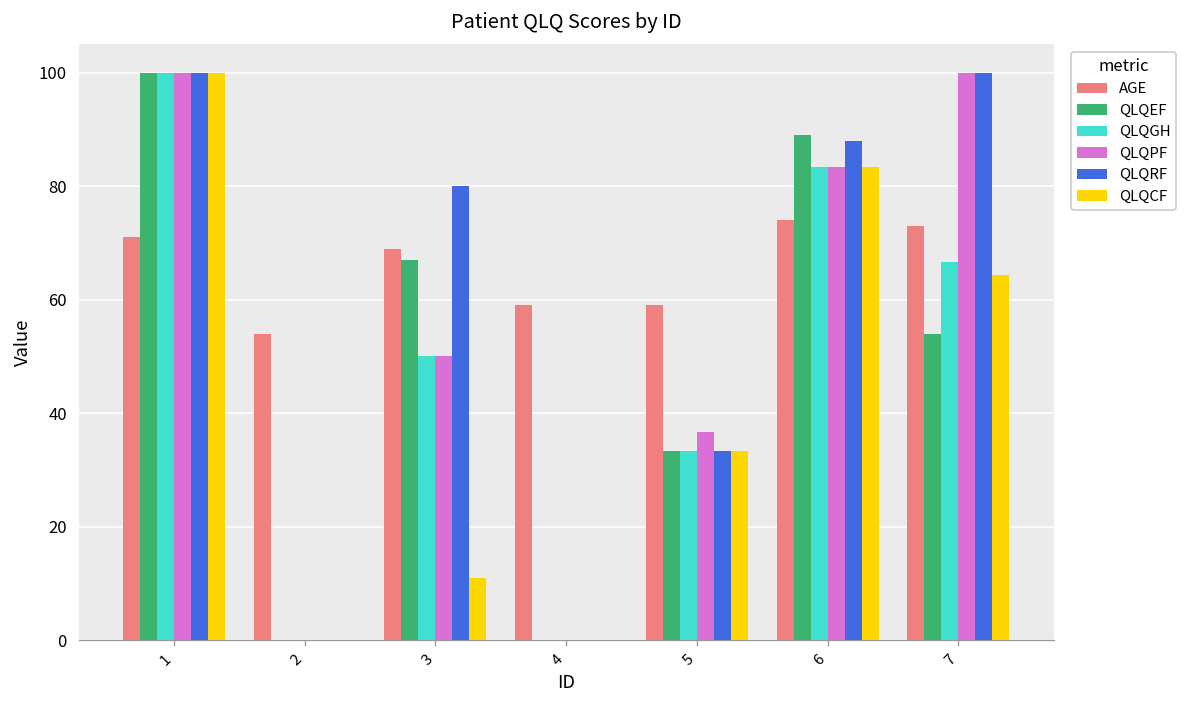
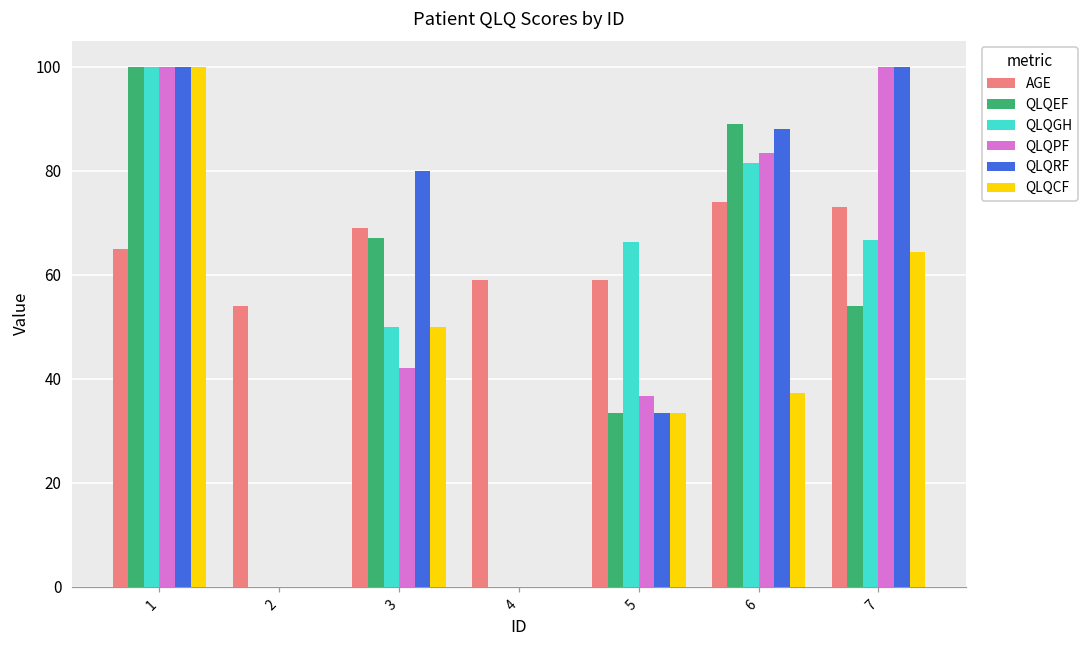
AGE, 1: 71 -> 65
QLQPF, 3: 50 -> 42
QLQCF, 3: 11 -> 50
QLQGH, 5: 33 -> 66
QLQGH, 6: 83 -> 81
QLQCF, 6: 83 -> 37
